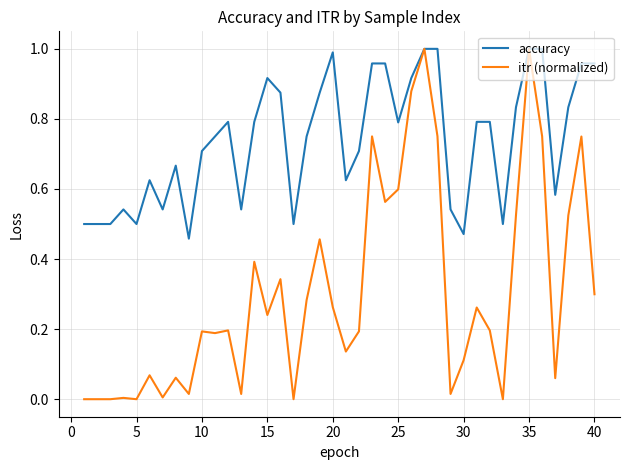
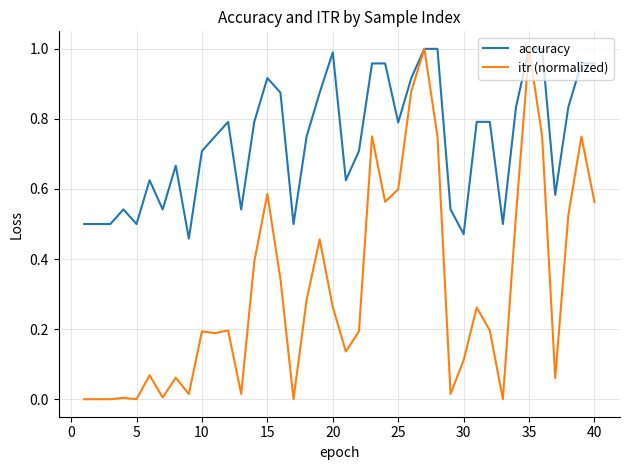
itr (normalized), 15: 0.24 -> 0.59
itr (normalized), 40: 0.30 -> 0.56
